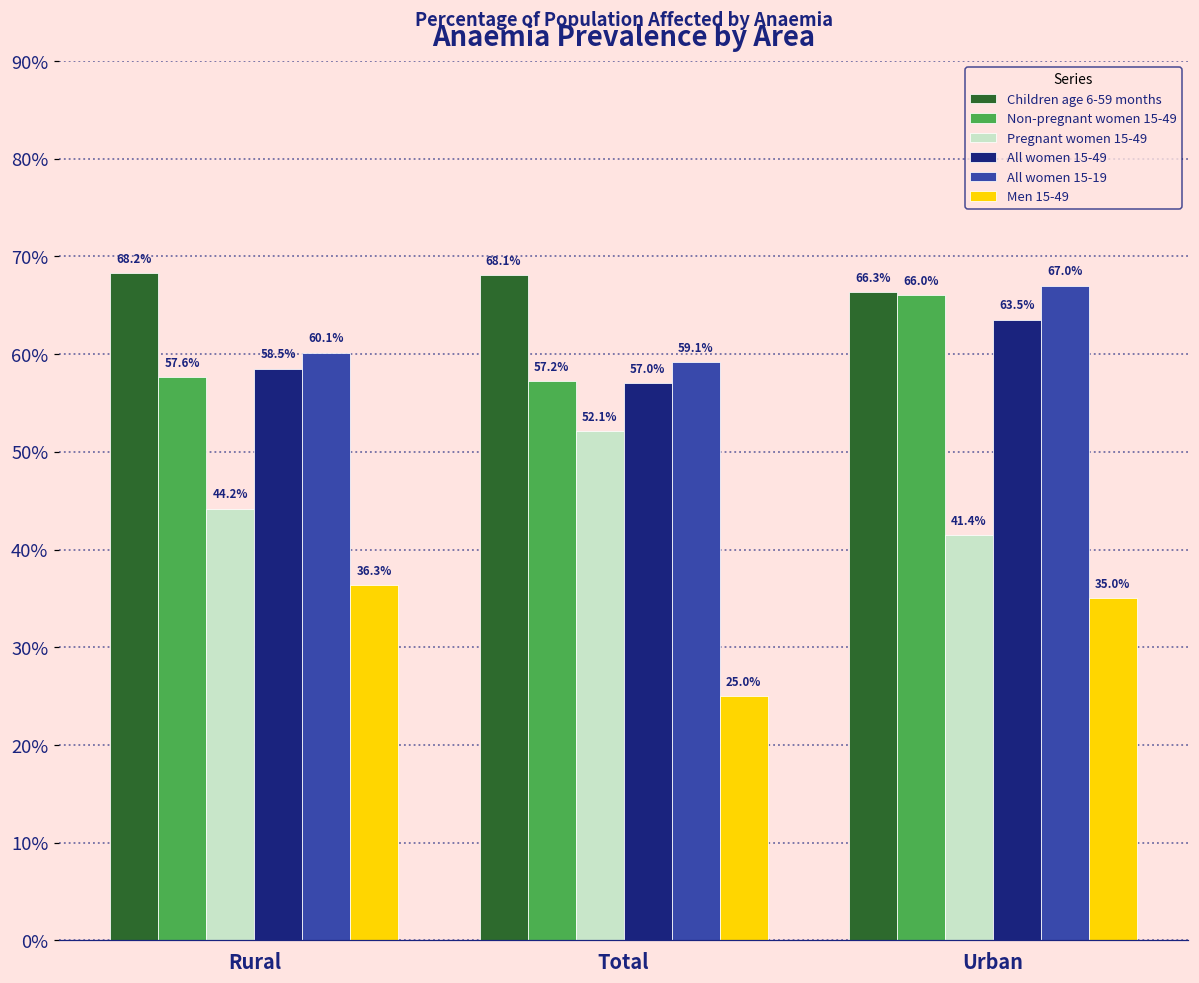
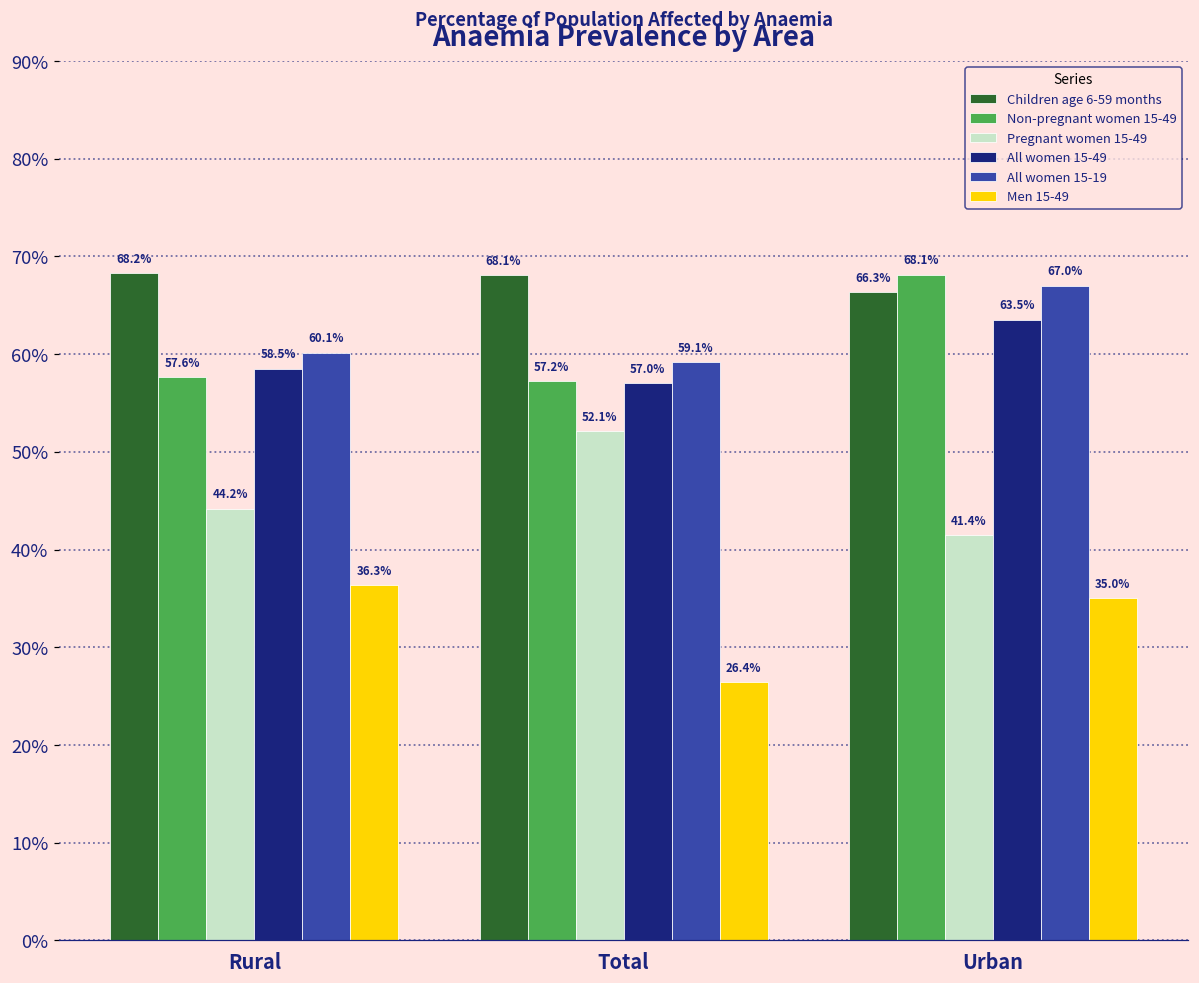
Men 15-49, Total: 25.0% -> 26.4%
Non-pregnant women 15-49, Urban: 66.0% -> 68.1%
